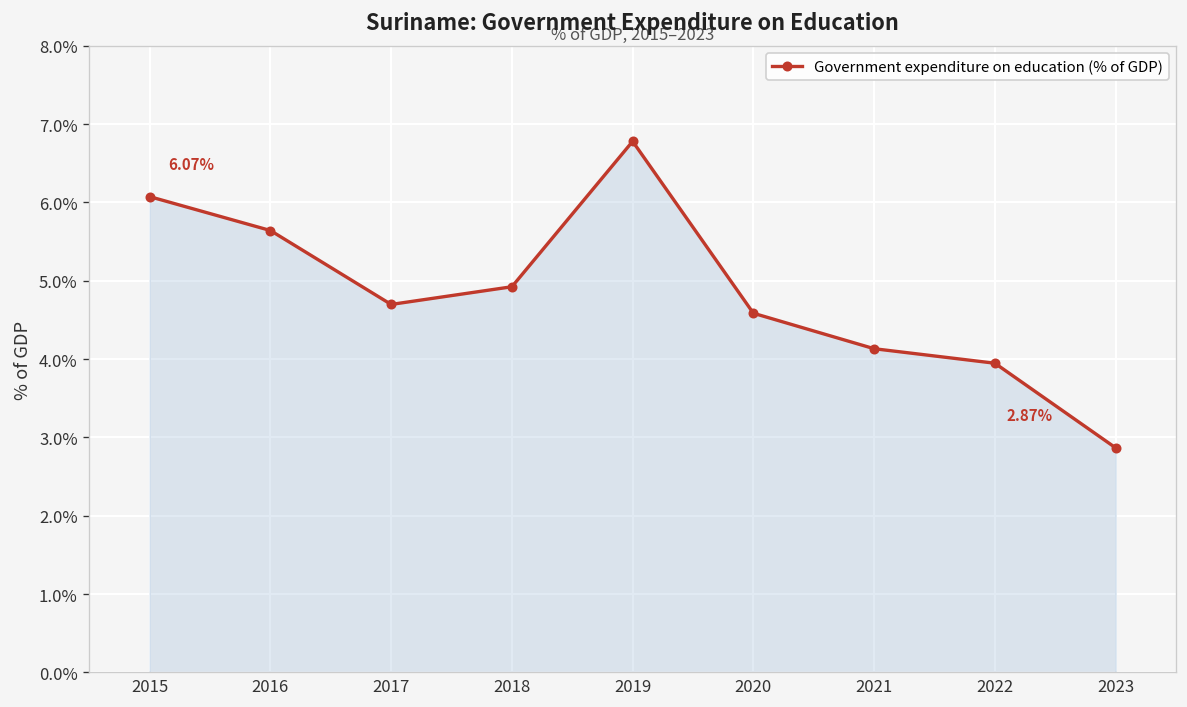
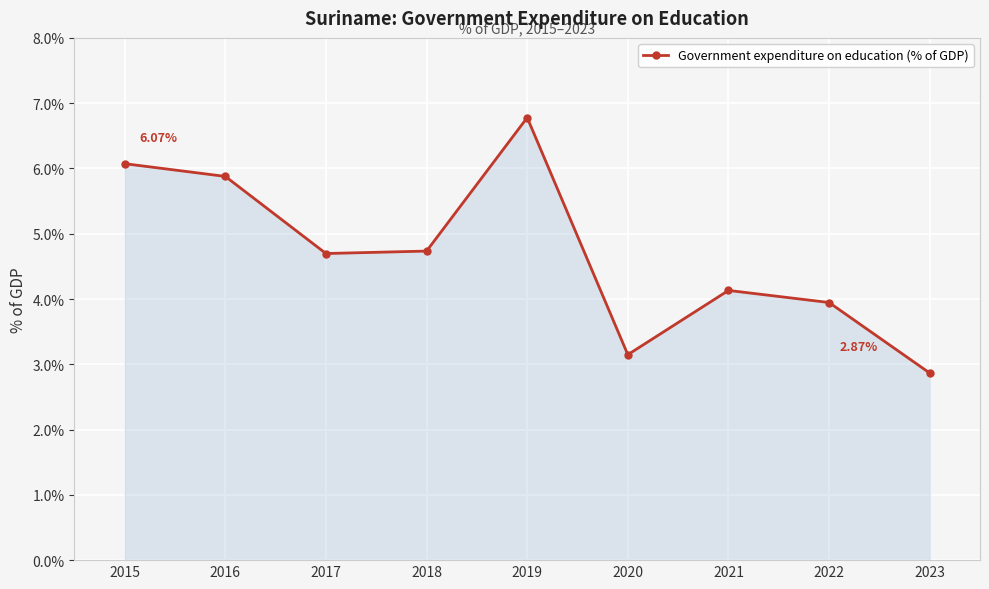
2016: 5.6% -> 5.9%
2018: 4.9% -> 4.7%
2020: 4.6% -> 3.1%
